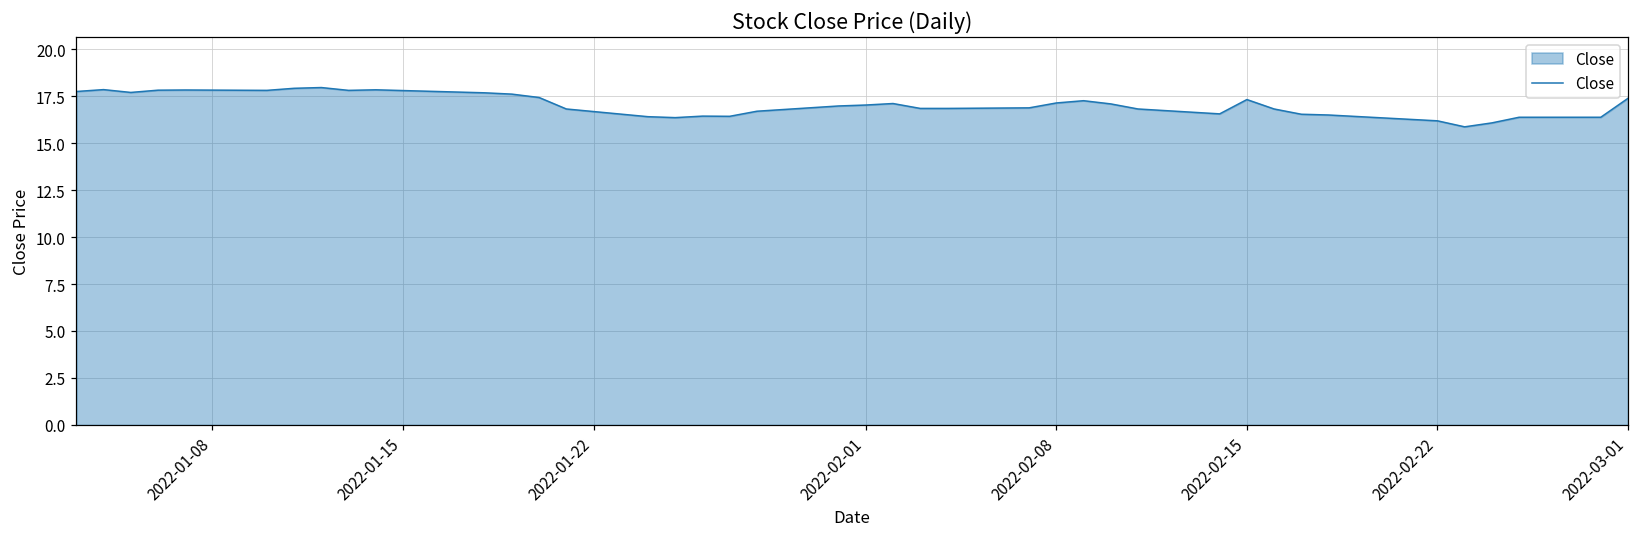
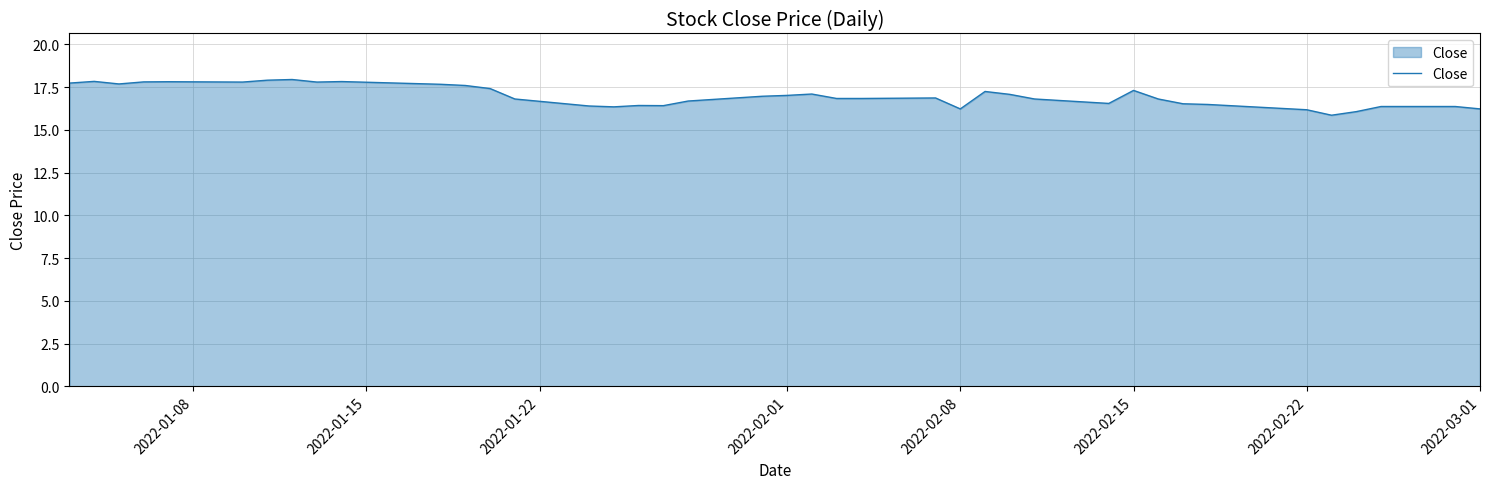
2022-02-08: 17.1 -> 16.2
2022-03-01: 17.4 -> 16.2
